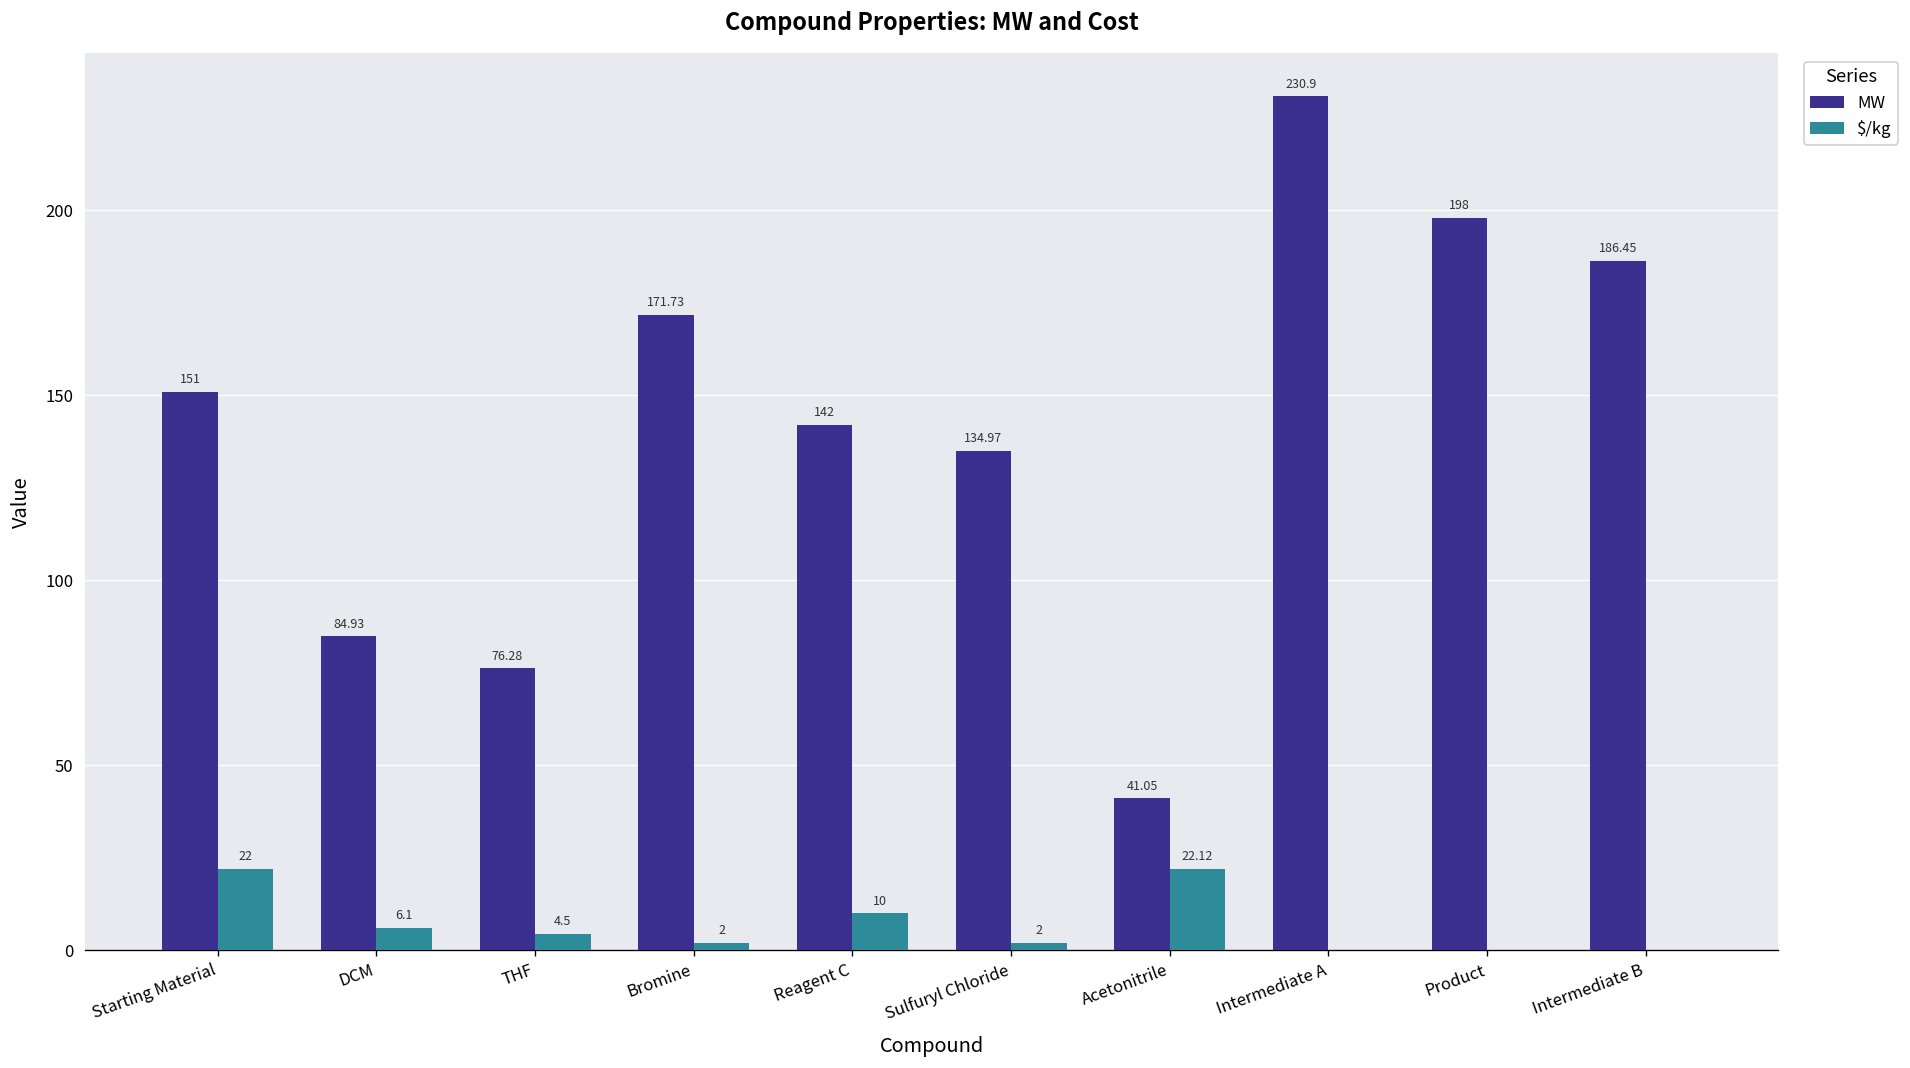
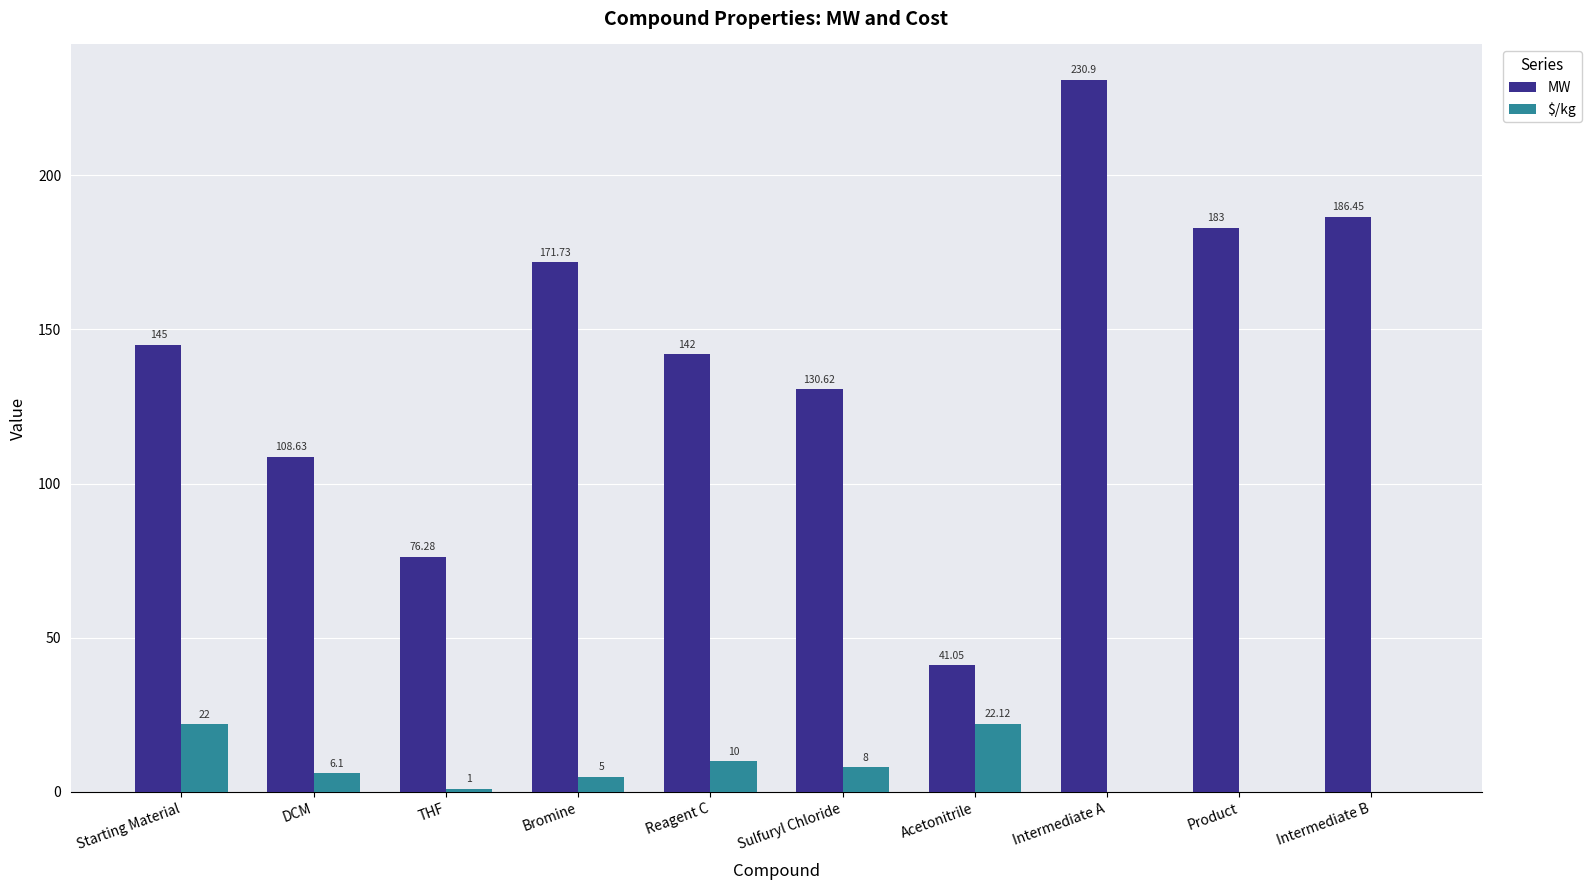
MW, Starting Material: 151 -> 145
MW, DCM: 84.93 -> 108.63
$/kg, THF: 4.5 -> 1
$/kg, Bromine: 2 -> 5
MW, Sulfuryl Chloride: 134.97 -> 130.62
$/kg, Sulfuryl Chloride: 2 -> 8
MW, Product: 198 -> 183
